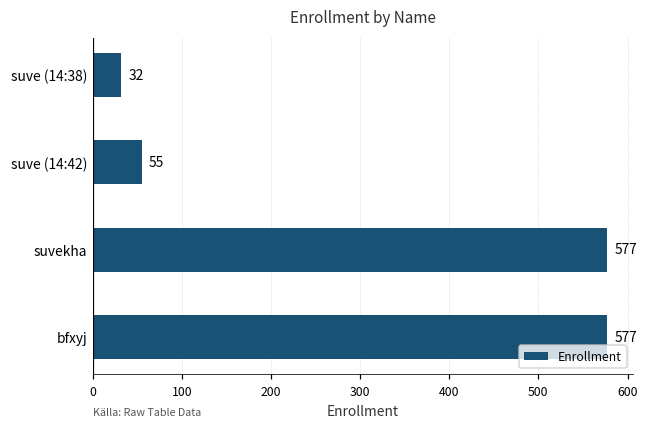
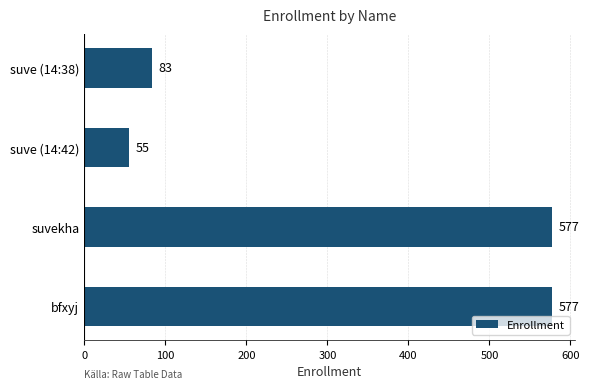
suve (14:38): 32 -> 83
